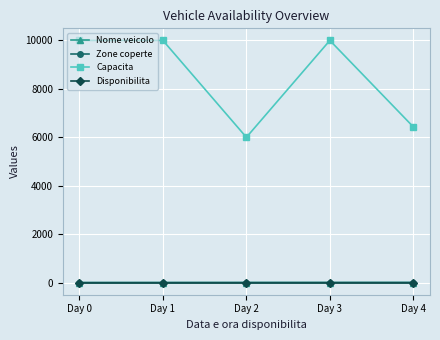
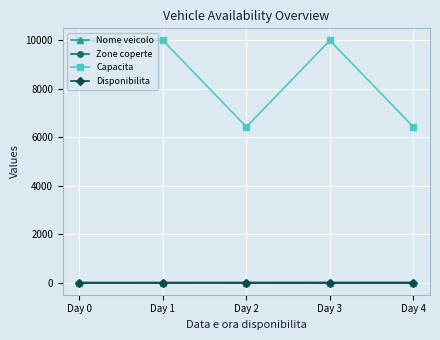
Capacita, Day 2: 6000 -> 6400
